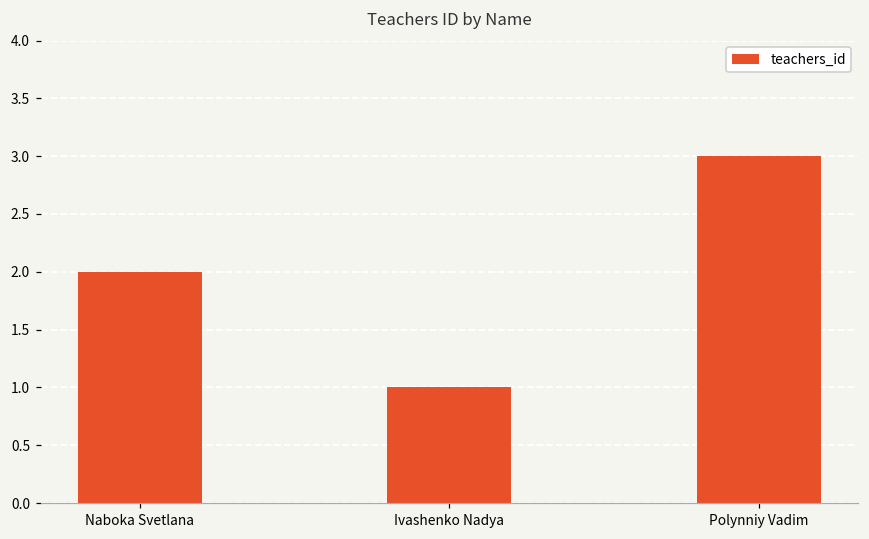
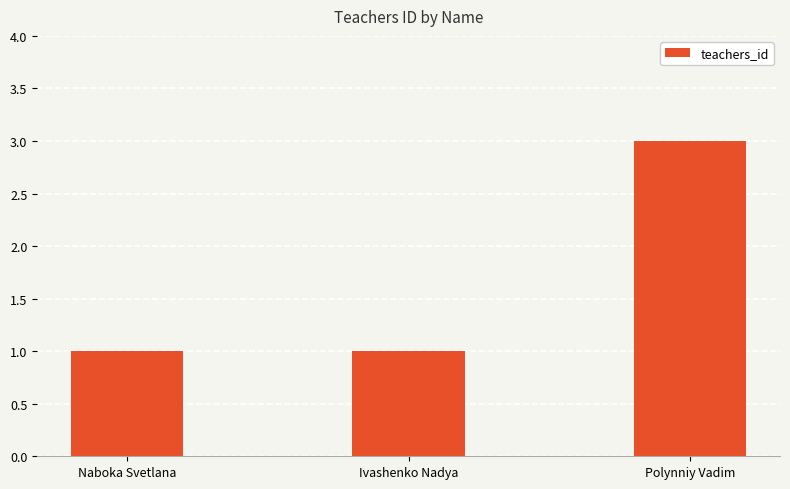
Naboka Svetlana: 2 -> 1
